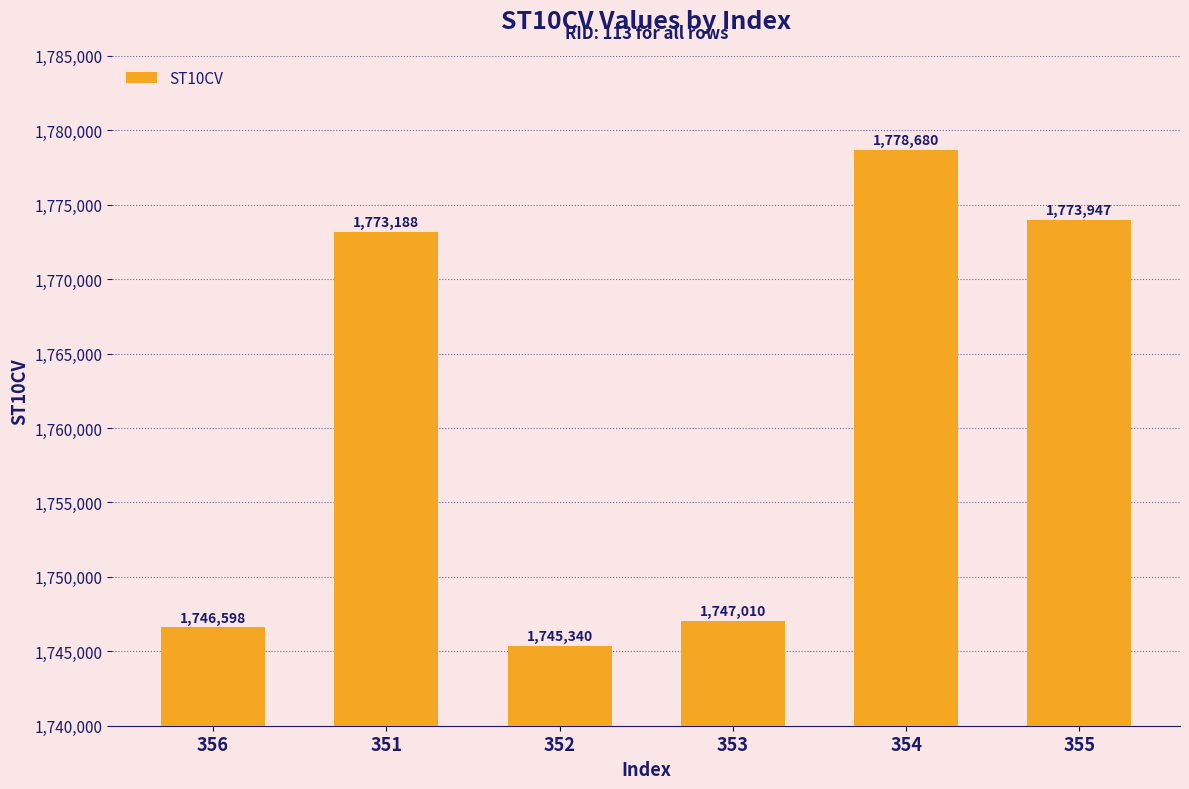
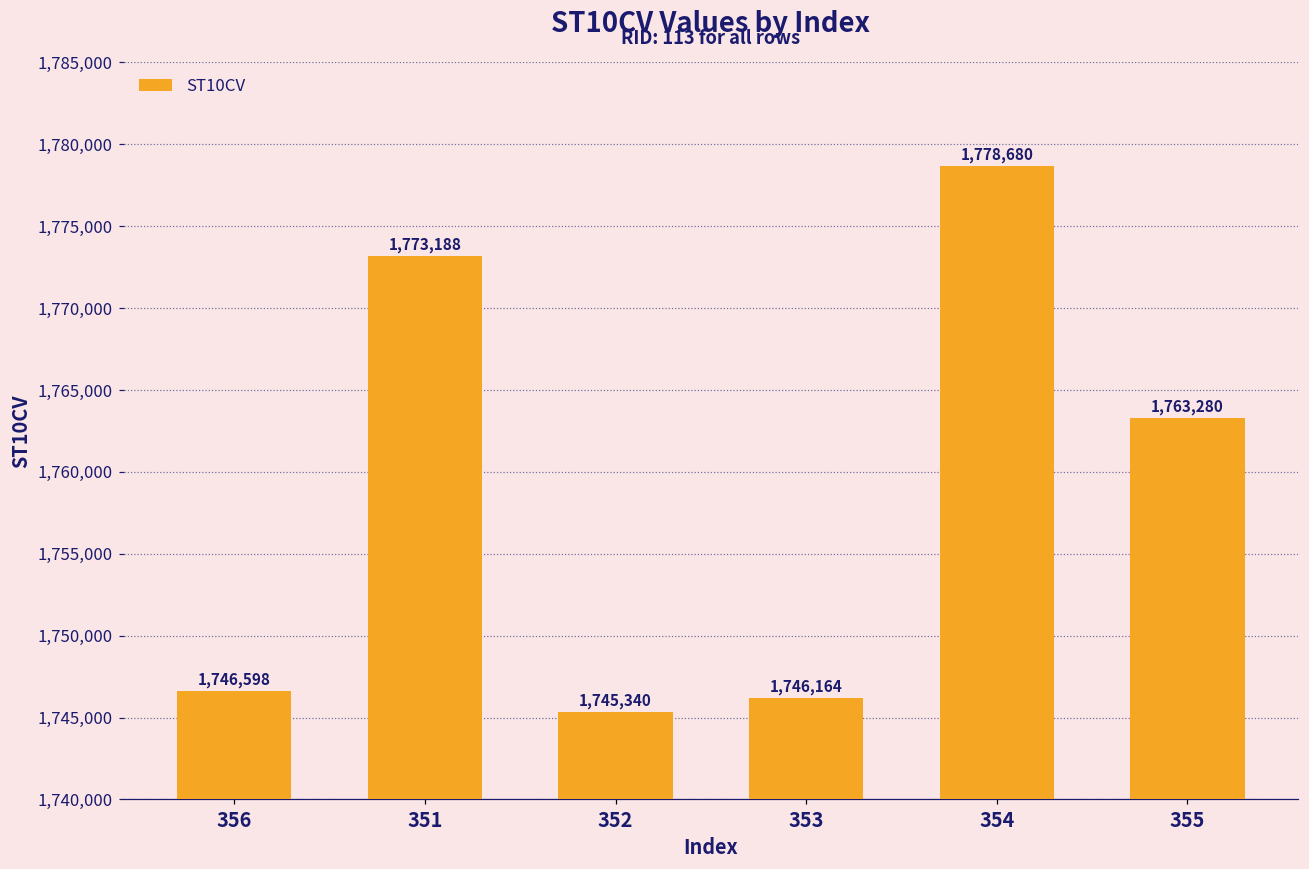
353: 1,747,010 -> 1,746,164
355: 1,773,947 -> 1,763,280
